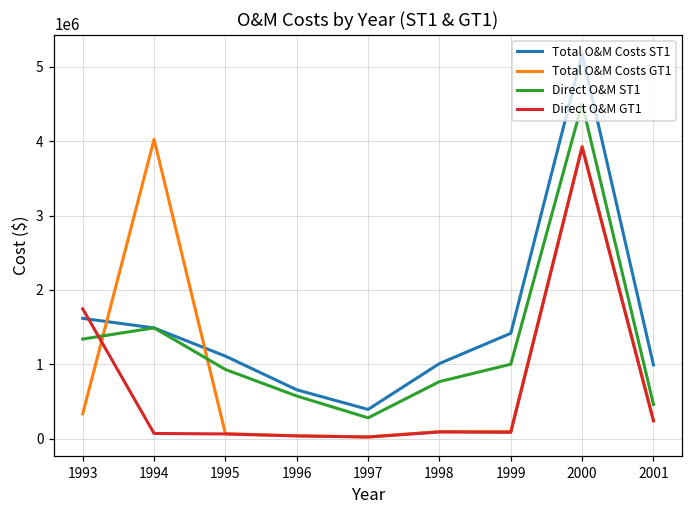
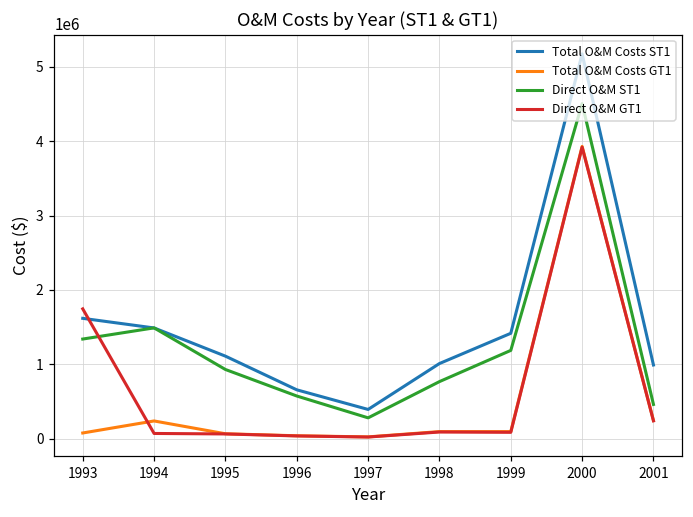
Total O&M Costs GT1, 1993: 300000 -> 100000
Total O&M Costs GT1, 1994: 4000000 -> 200000
Direct O&M ST1, 1999: 1000000 -> 1200000
